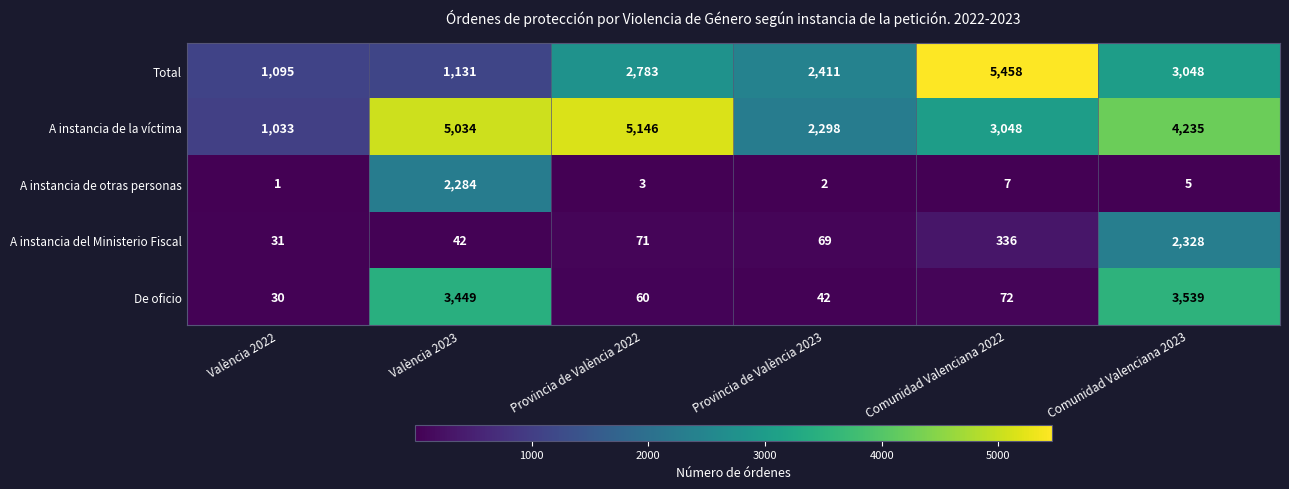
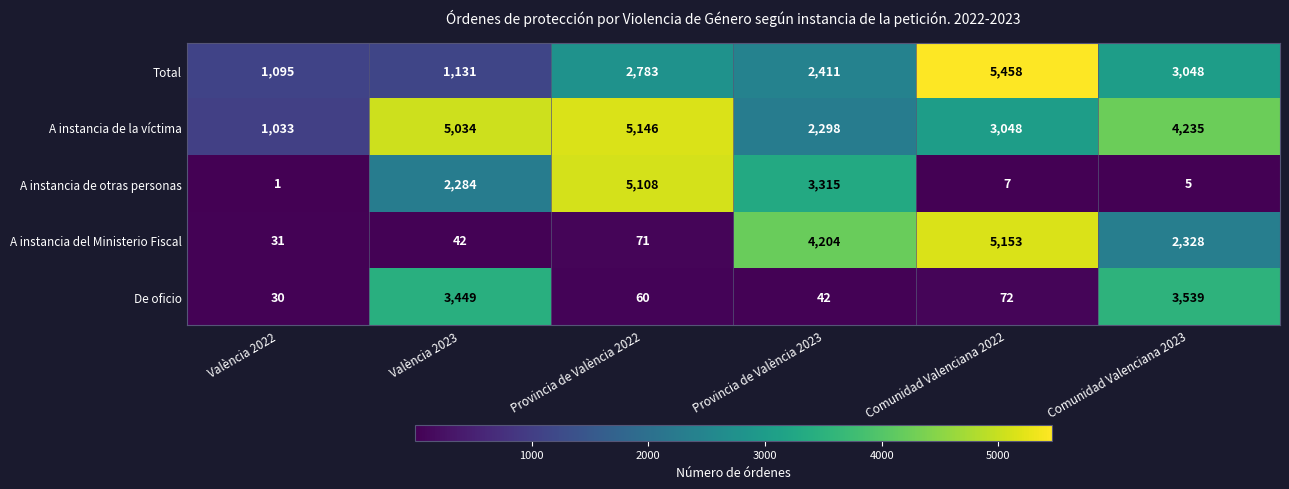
A instancia de otras personas, Provincia de València 2022: 3 -> 5,108
A instancia de otras personas, Provincia de València 2023: 2 -> 3,315
A instancia del Ministerio Fiscal, Provincia de València 2023: 69 -> 4,204
A instancia del Ministerio Fiscal, Comunidad Valenciana 2022: 336 -> 5,153
